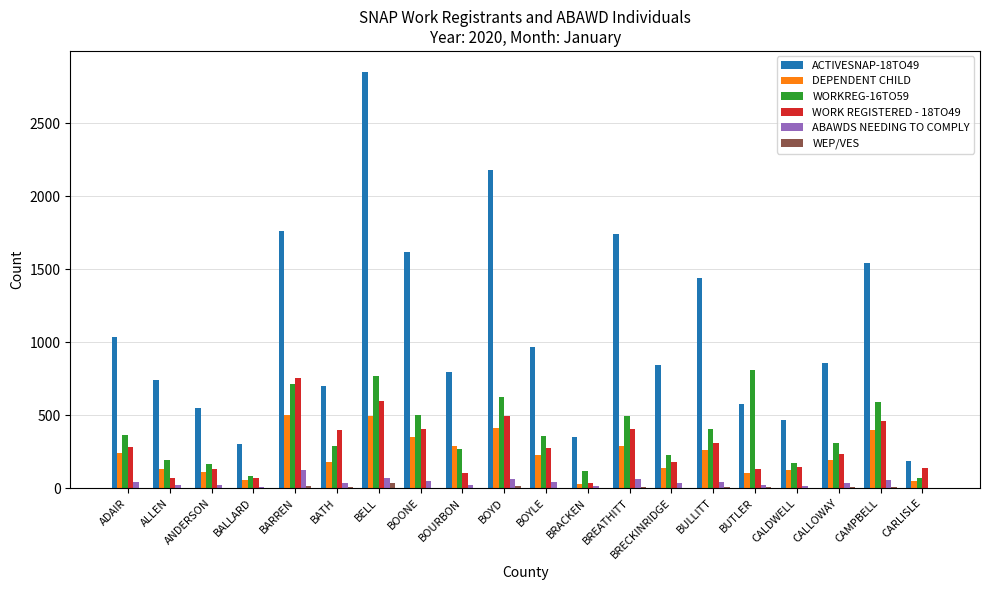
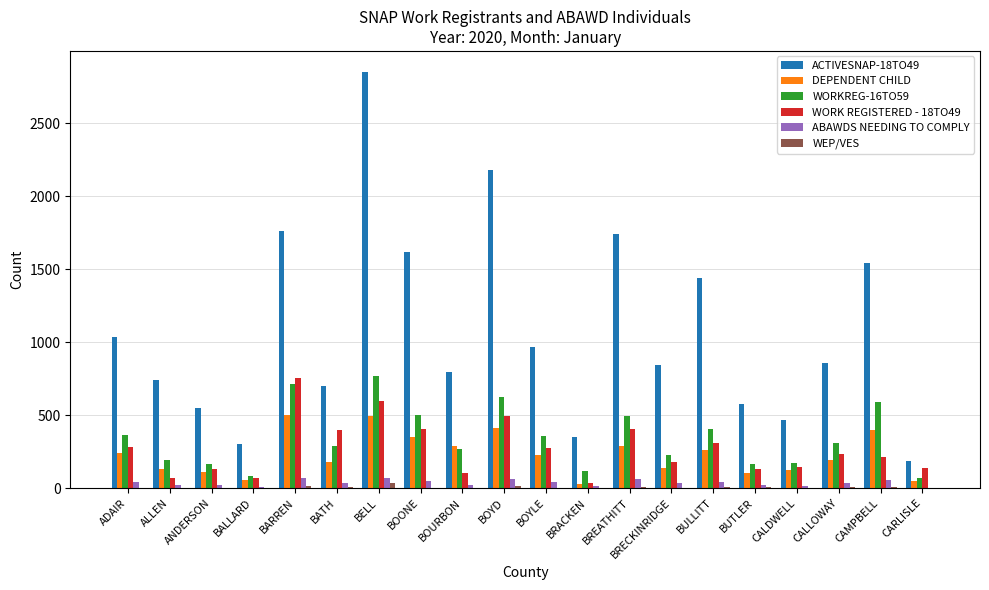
ABAWDS NEEDING TO COMPLY, BARREN: 120 -> 70
WORKREG-16TO59, BUTLER: 810 -> 160
WORK REGISTERED - 18TO49, CAMPBELL: 460 -> 210
